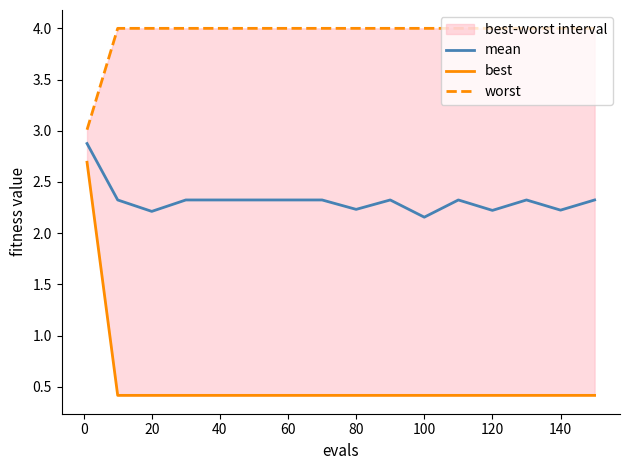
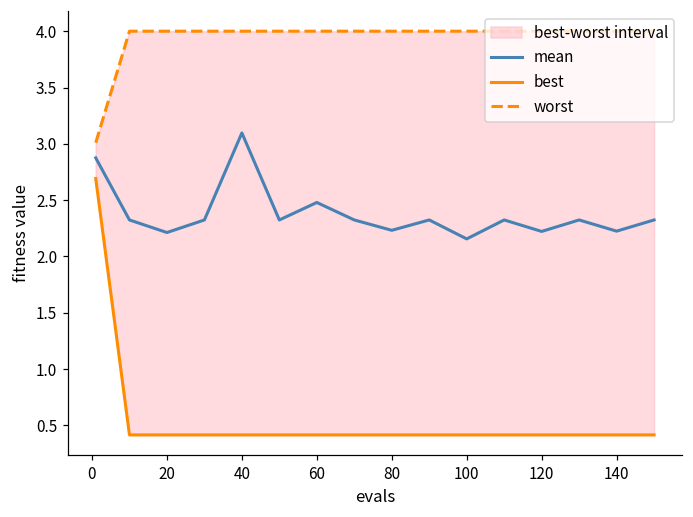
mean, 40: 2.32 -> 3.10
mean, 60: 2.32 -> 2.48
